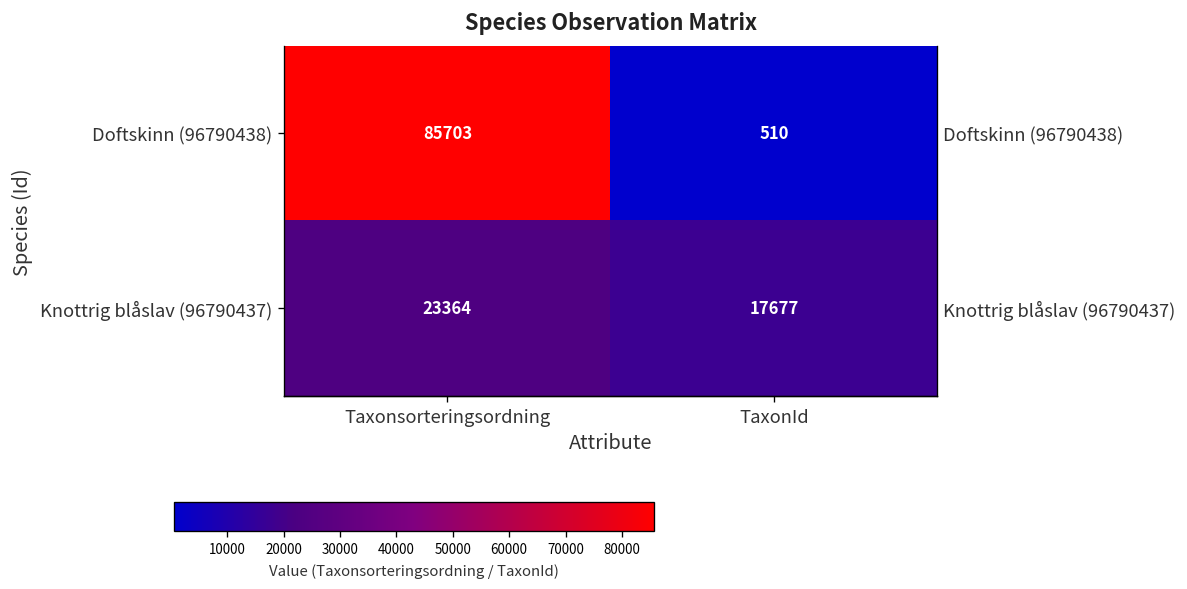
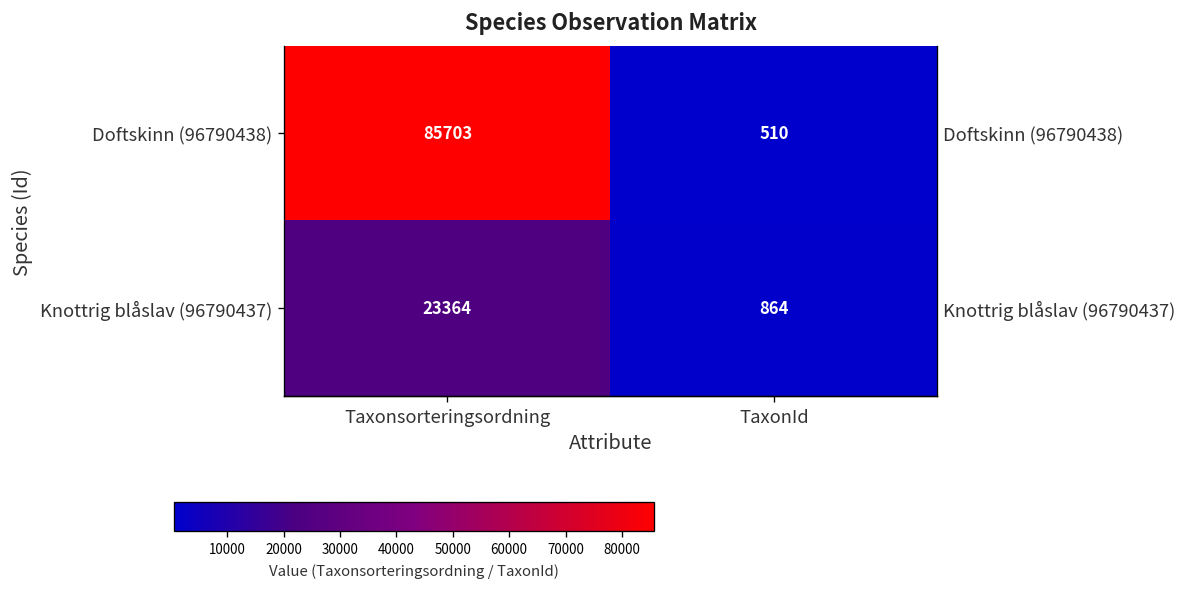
Knottrig blåslav (96790437), TaxonId: 17677 -> 864
